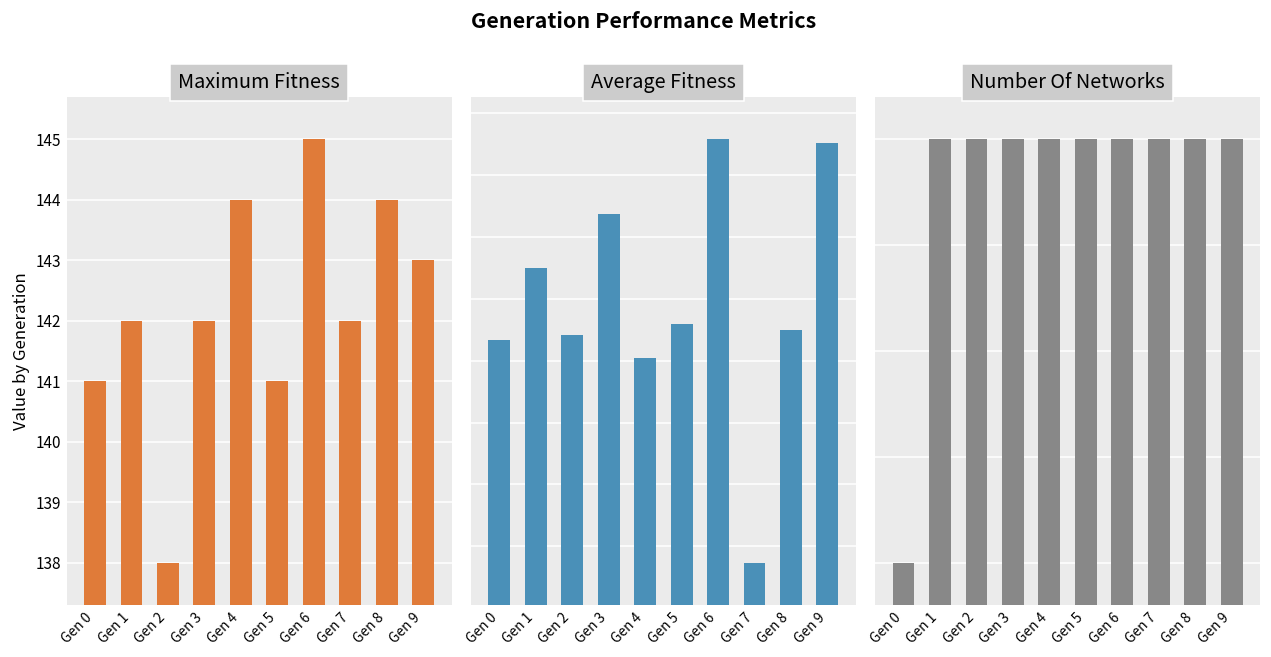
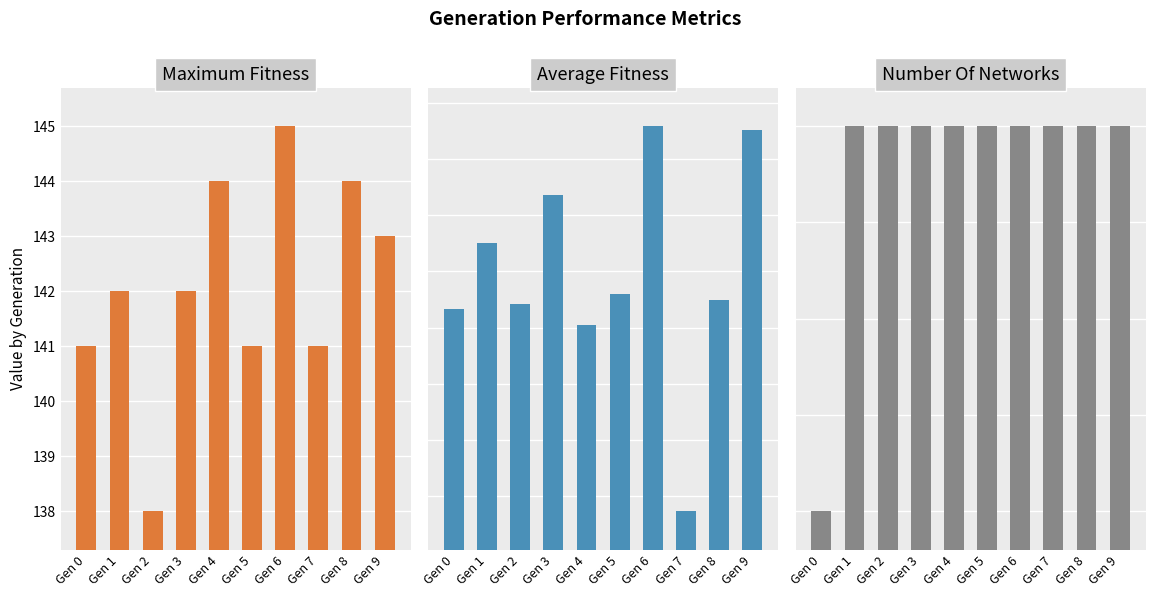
Maximum Fitness, Gen 7: 142 -> 141
